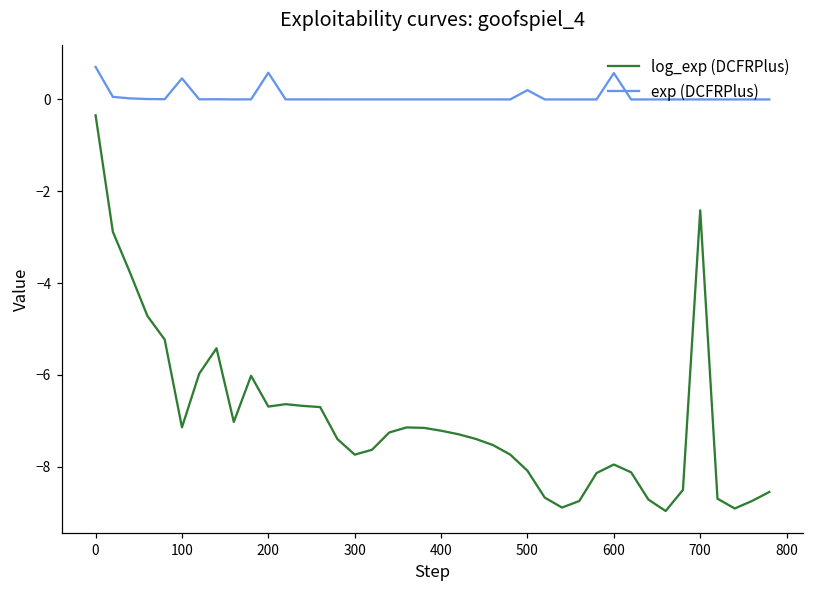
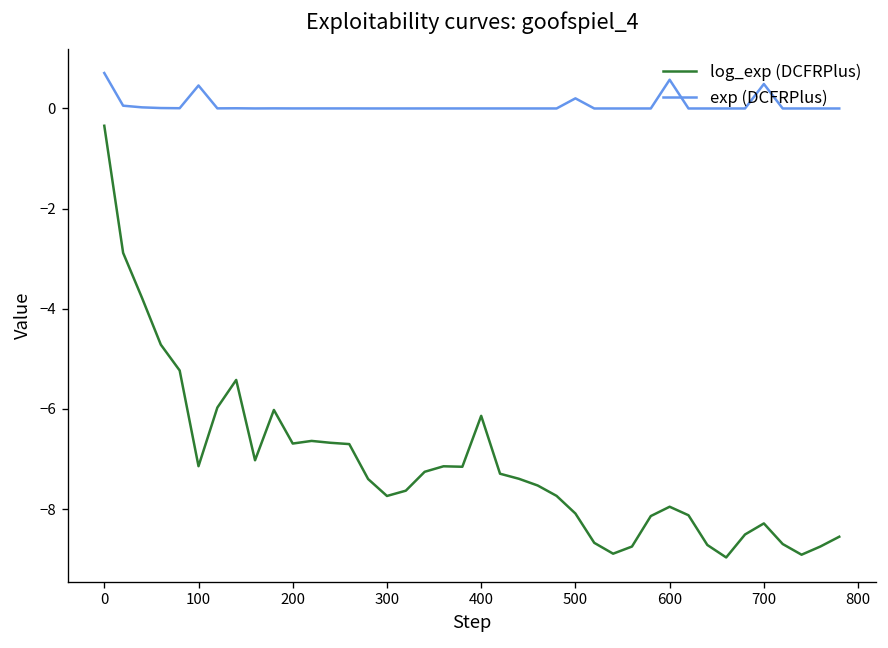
exp (DCFRPlus), 200: 0.6 -> 0.0
log_exp (DCFRPlus), 400: -7.2 -> -6.1
log_exp (DCFRPlus), 700: -2.4 -> -8.3
exp (DCFRPlus), 700: 0.0 -> 0.5
